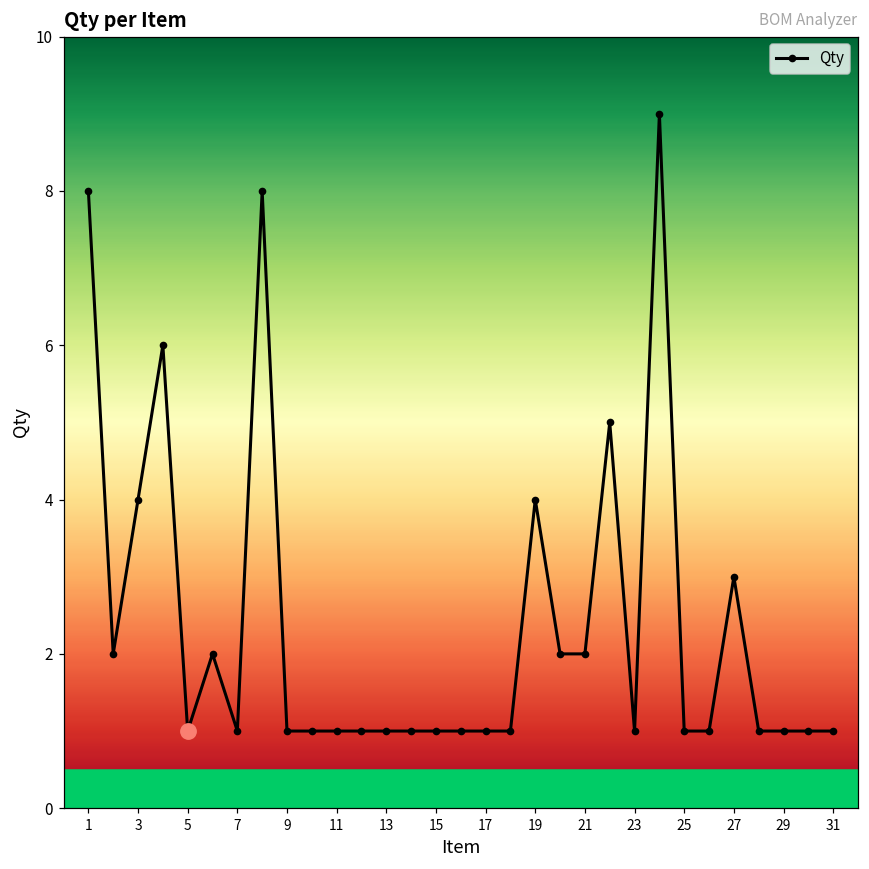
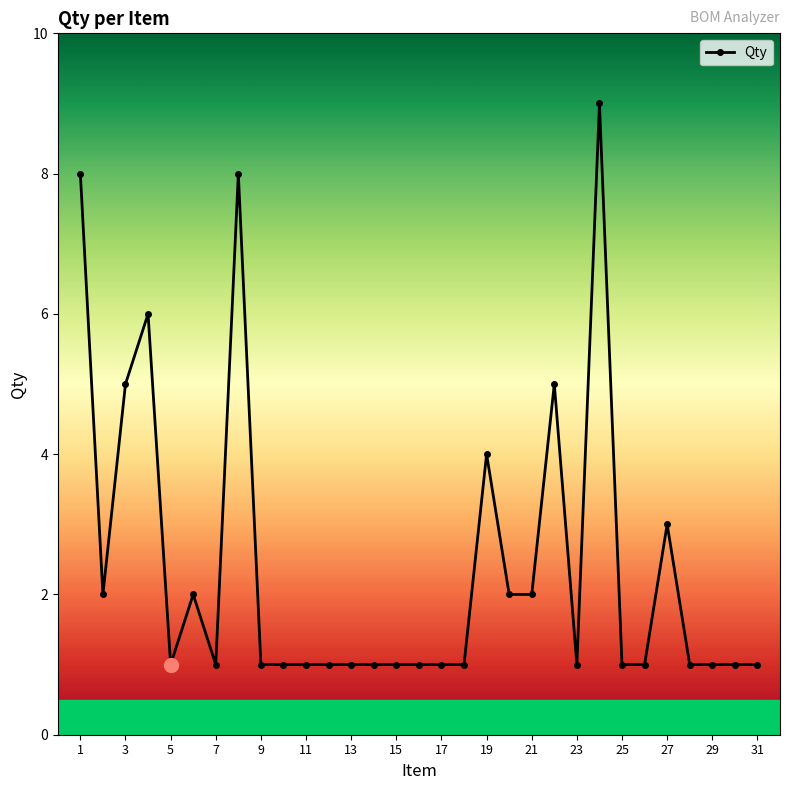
Qty, 3: 4 -> 5
